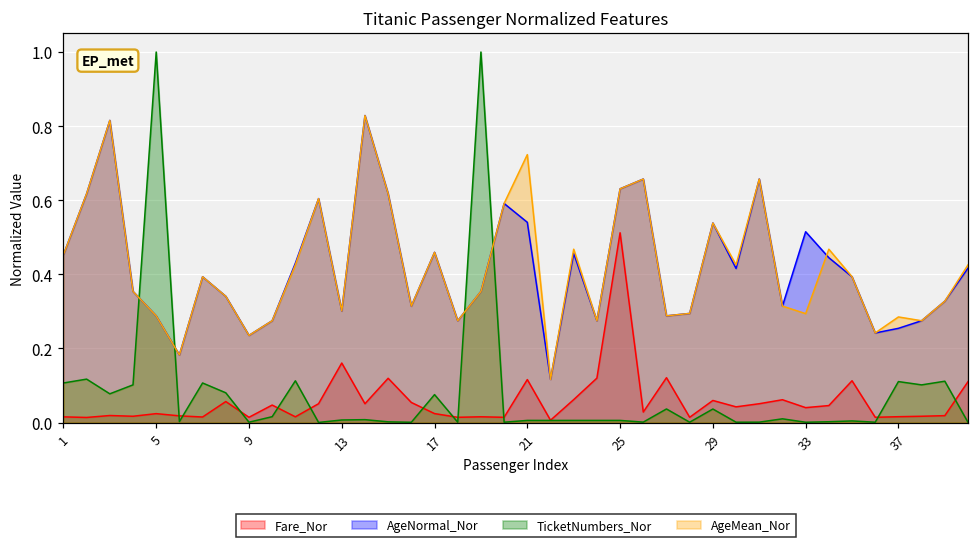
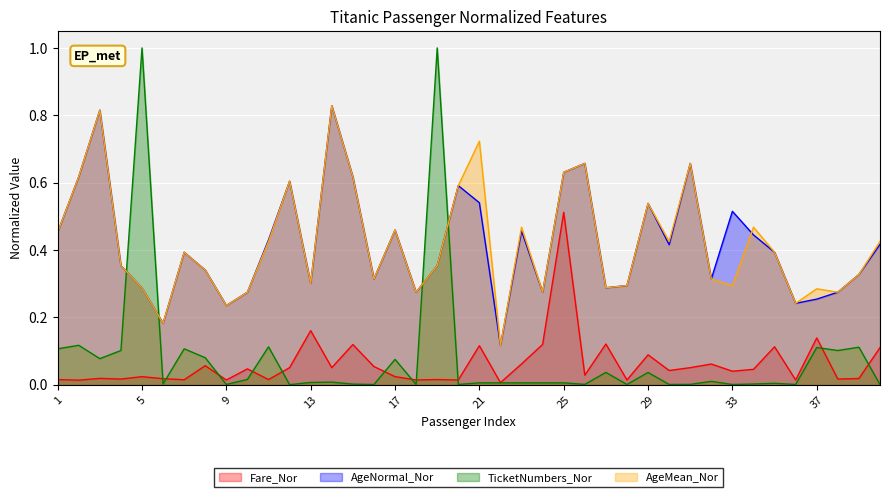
Fare_Nor, 29: 0.06 -> 0.09
Fare_Nor, 37: 0.02 -> 0.14
